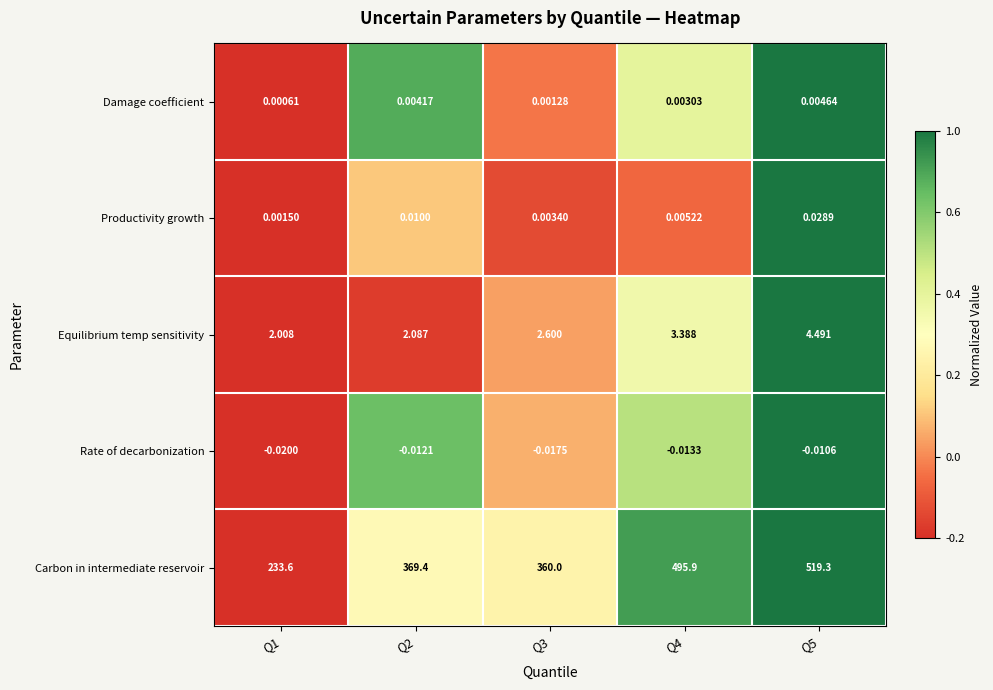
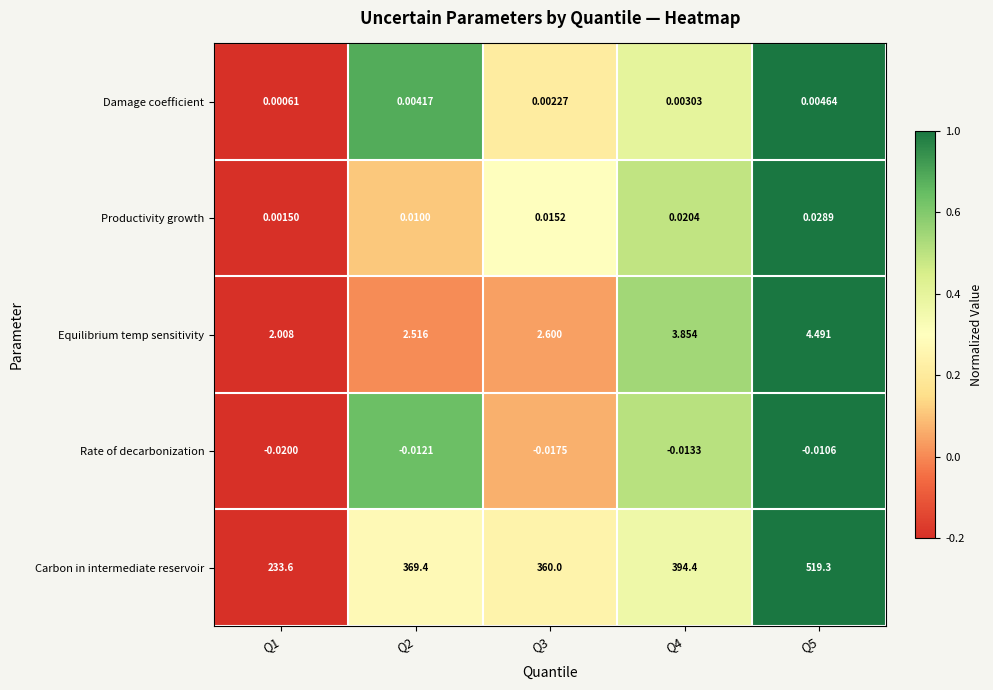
Damage coefficient, Q3: 0.00128 -> 0.00227
Productivity growth, Q3: 0.00340 -> 0.0152
Productivity growth, Q4: 0.00522 -> 0.0204
Equilibrium temp sensitivity, Q2: 2.087 -> 2.516
Equilibrium temp sensitivity, Q4: 3.388 -> 3.854
Carbon in intermediate reservoir, Q4: 495.9 -> 394.4
